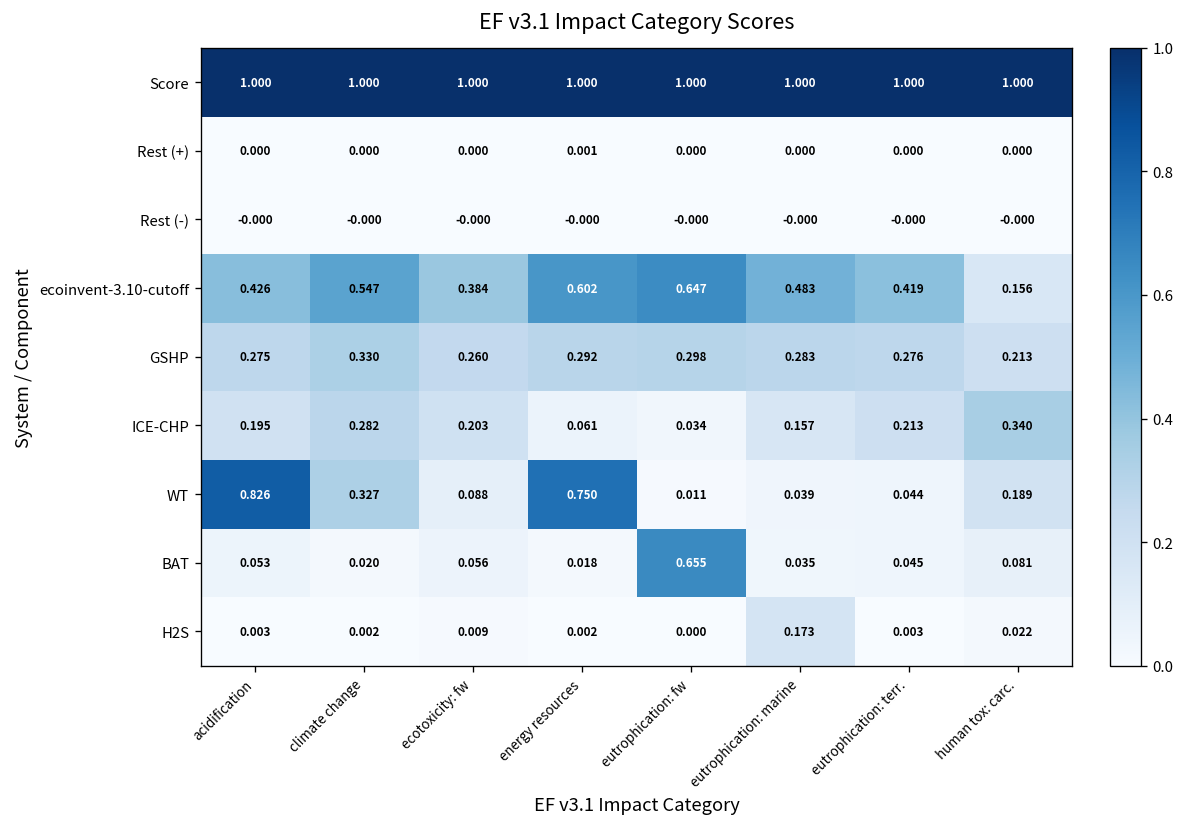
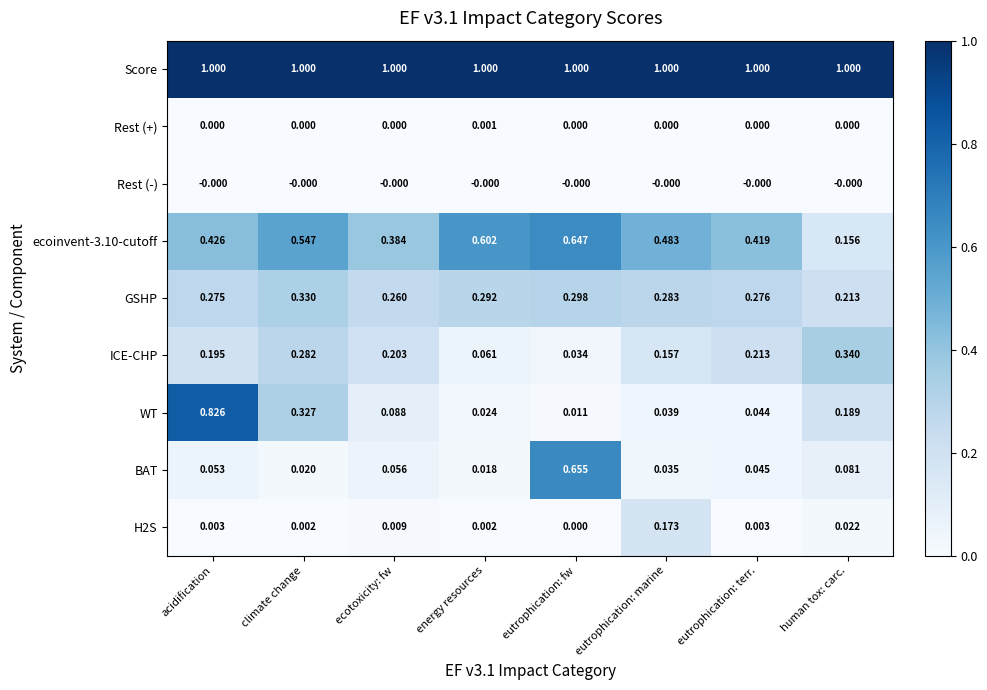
WT, energy resources: 0.750 -> 0.024
